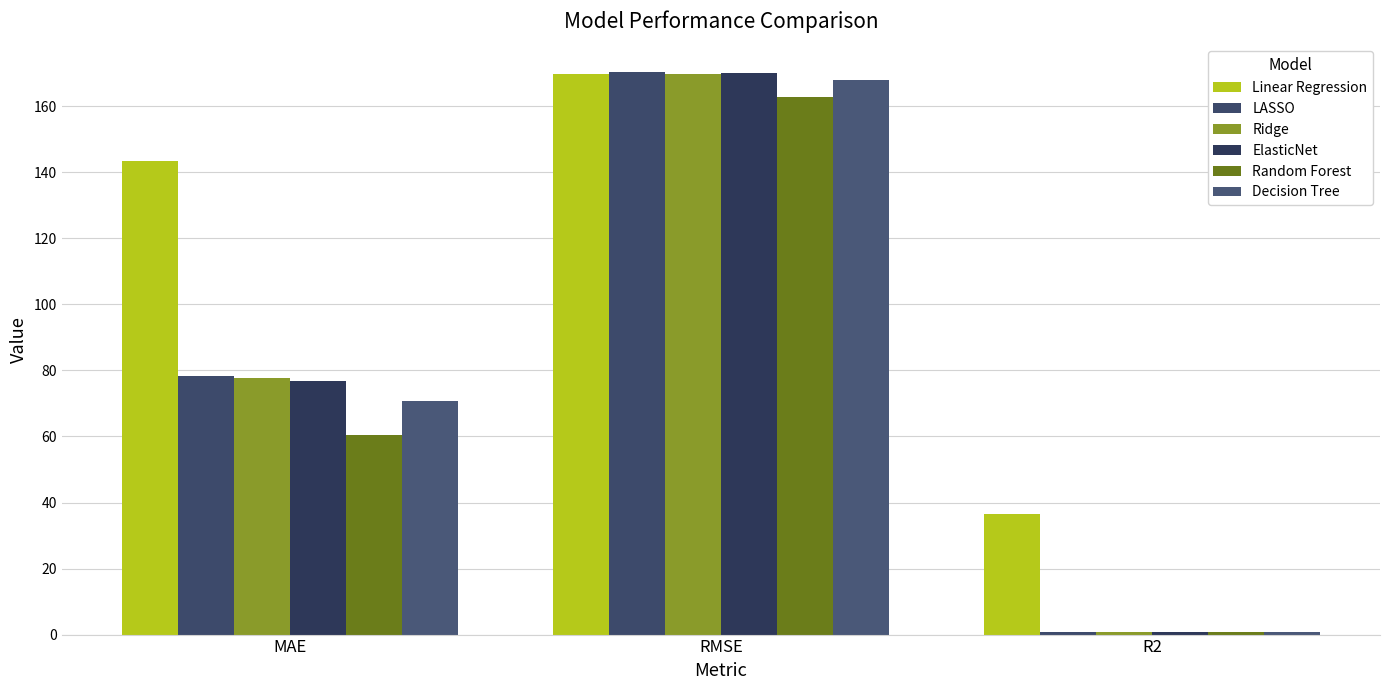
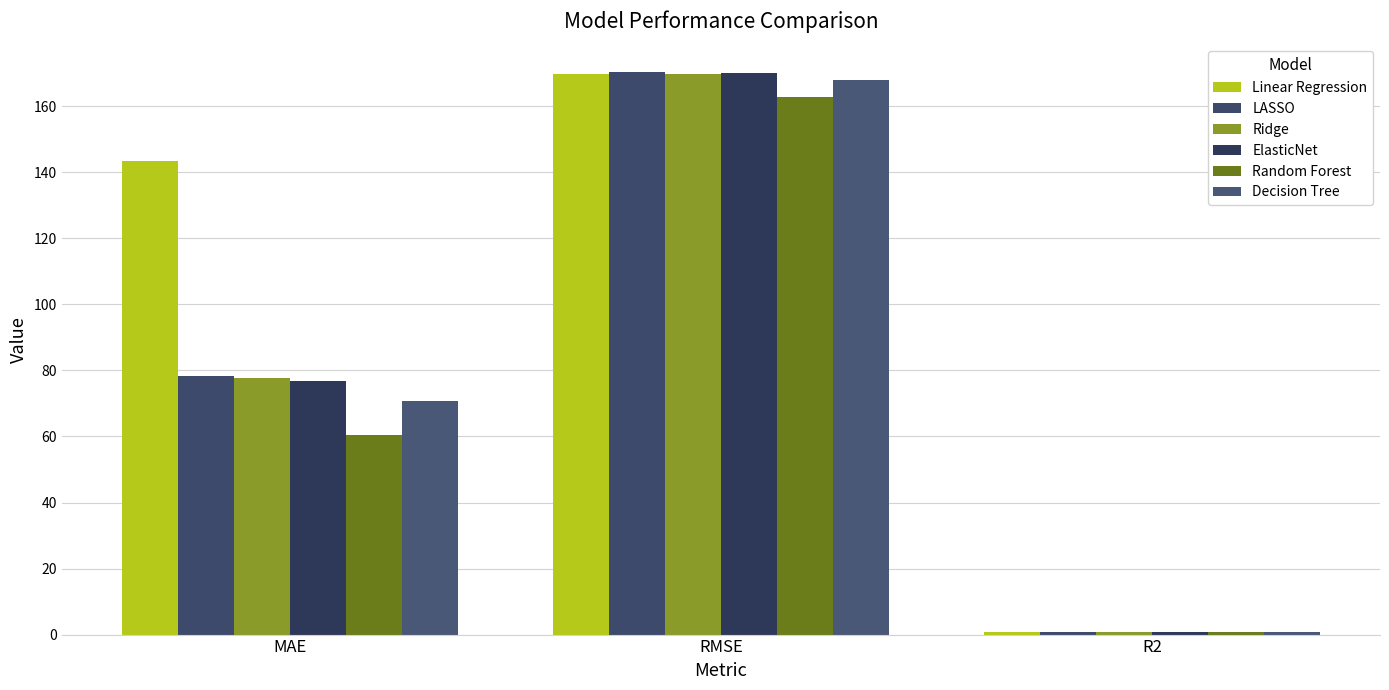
Linear Regression, R2: 36 -> 1
